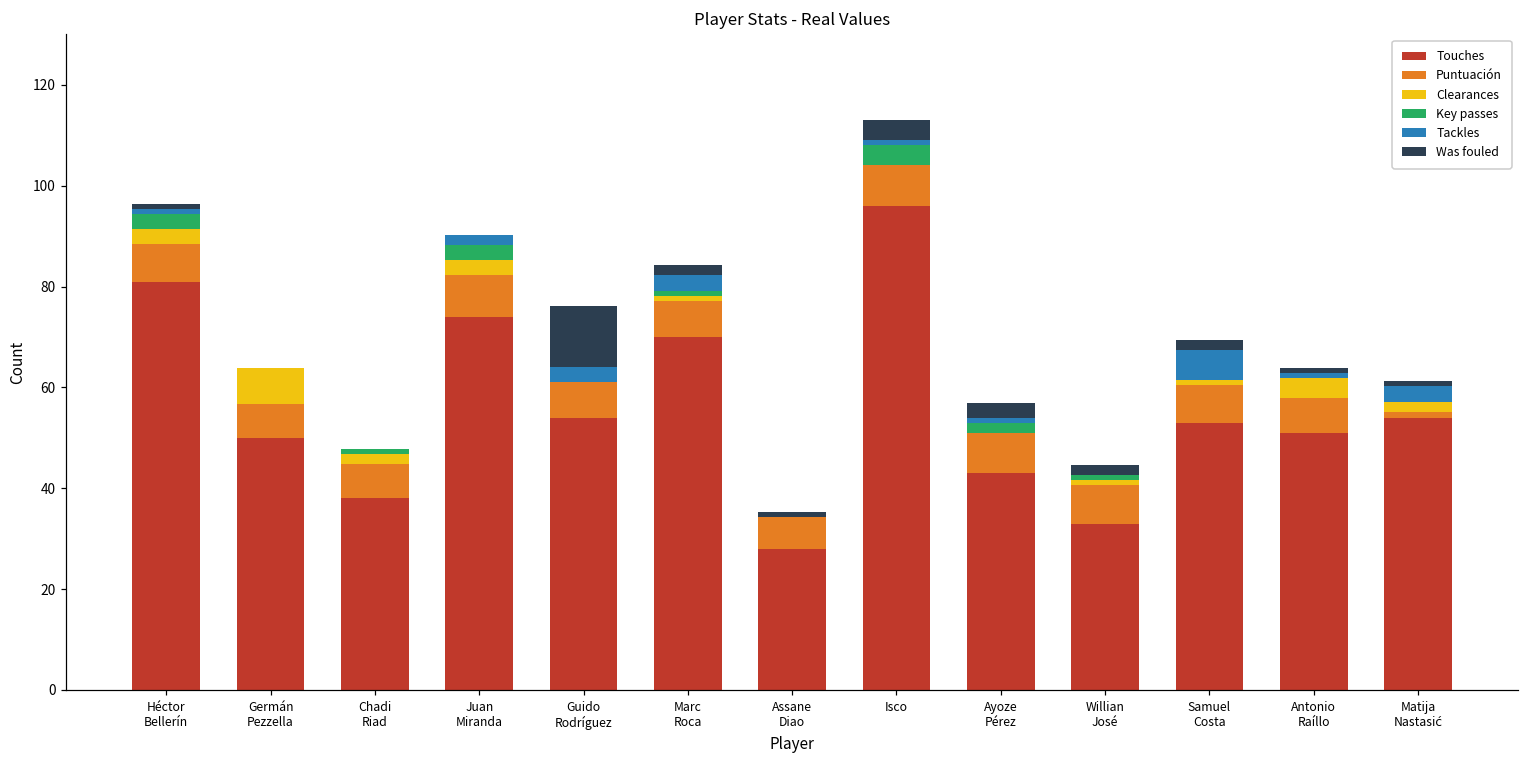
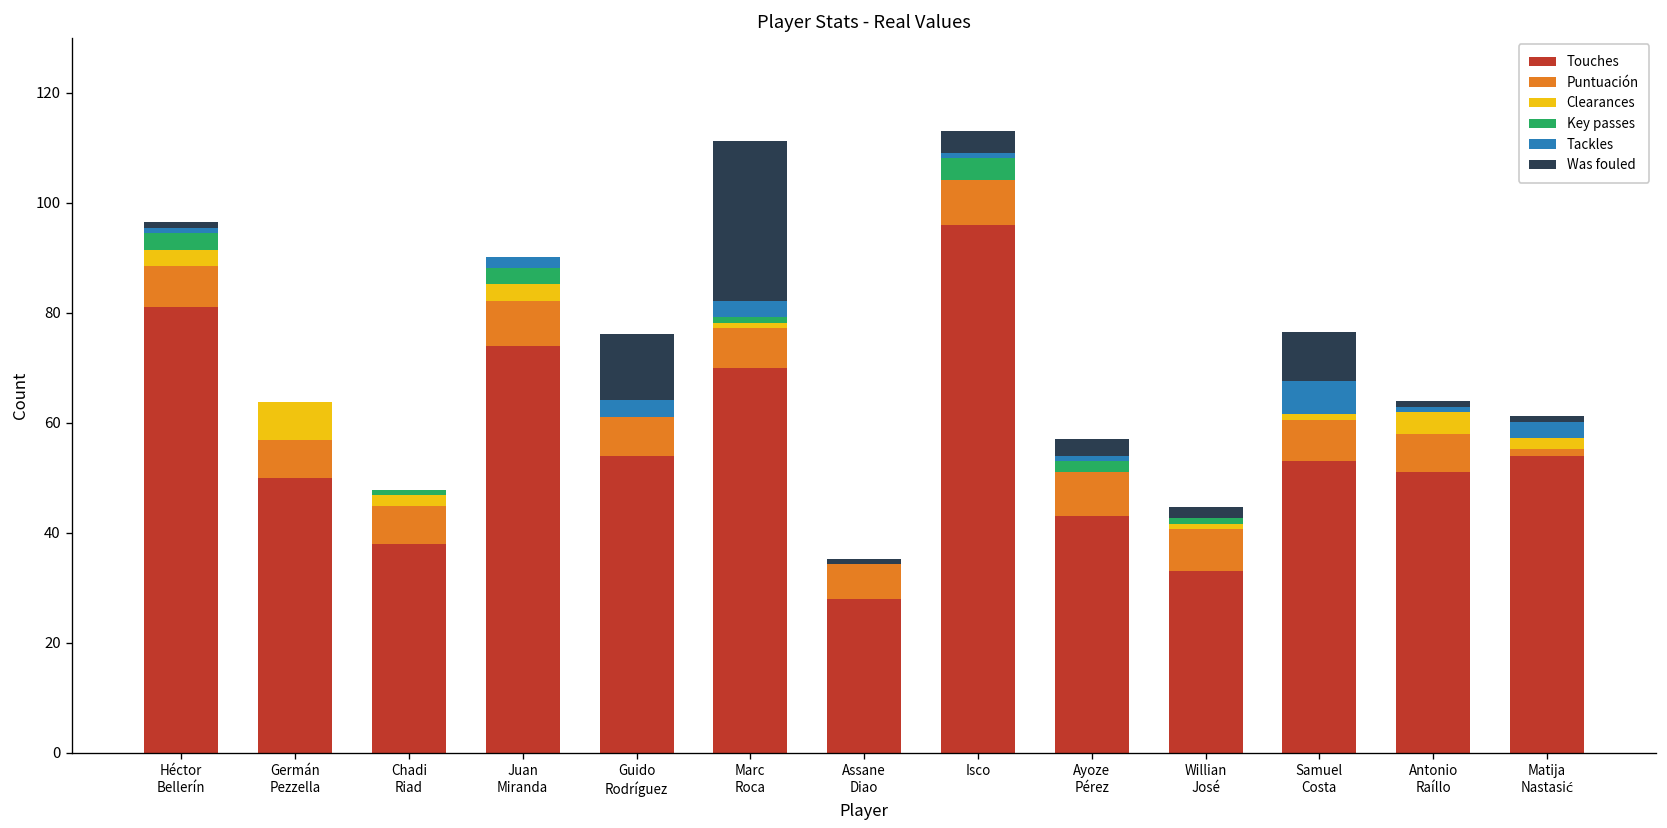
Was fouled, Marc Roca: 2 -> 29
Was fouled, Samuel Costa: 2 -> 9
